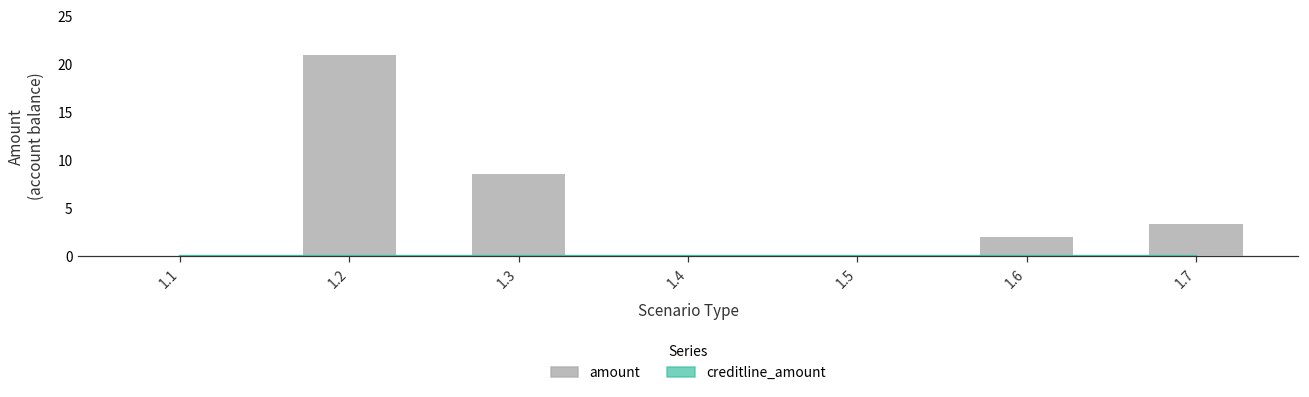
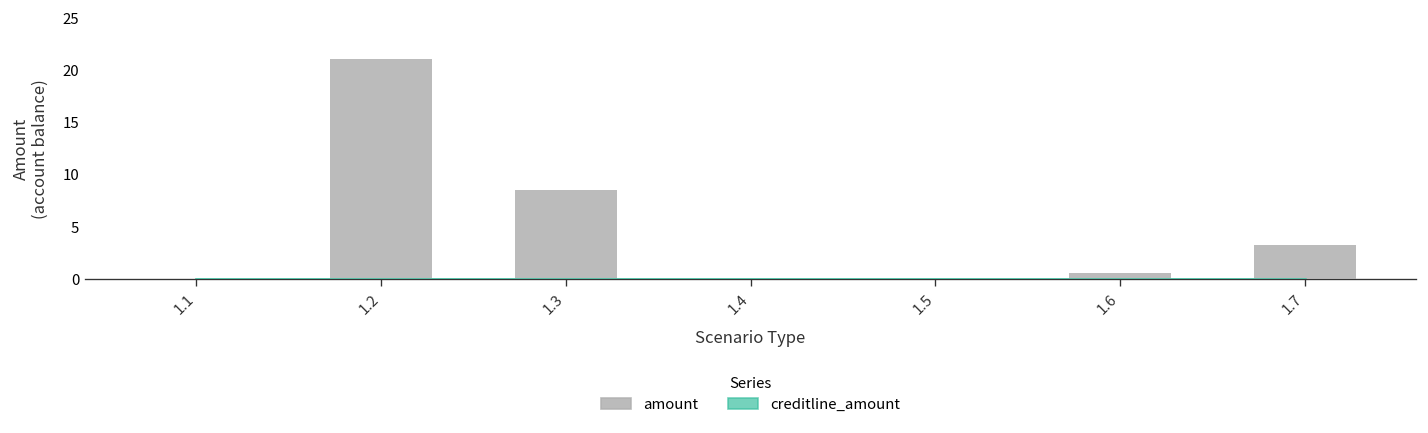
amount, 1.6: 2 -> 1
